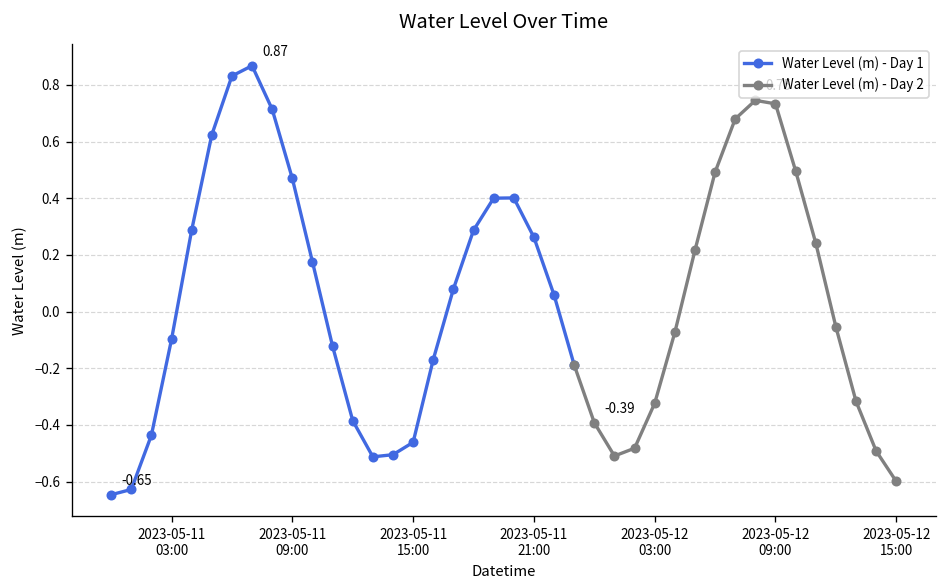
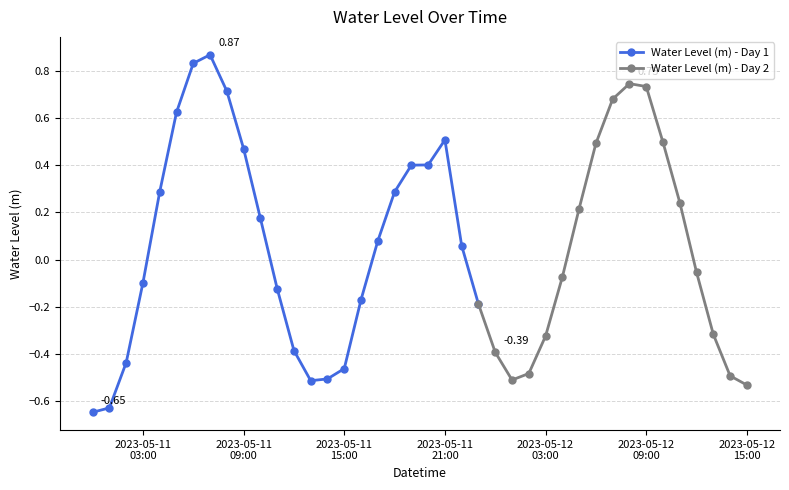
Water Level (m) - Day 1, 2023-05-11 21:00: 0.26 -> 0.51
Water Level (m) - Day 2, 2023-05-12 15:00: -0.60 -> -0.53
